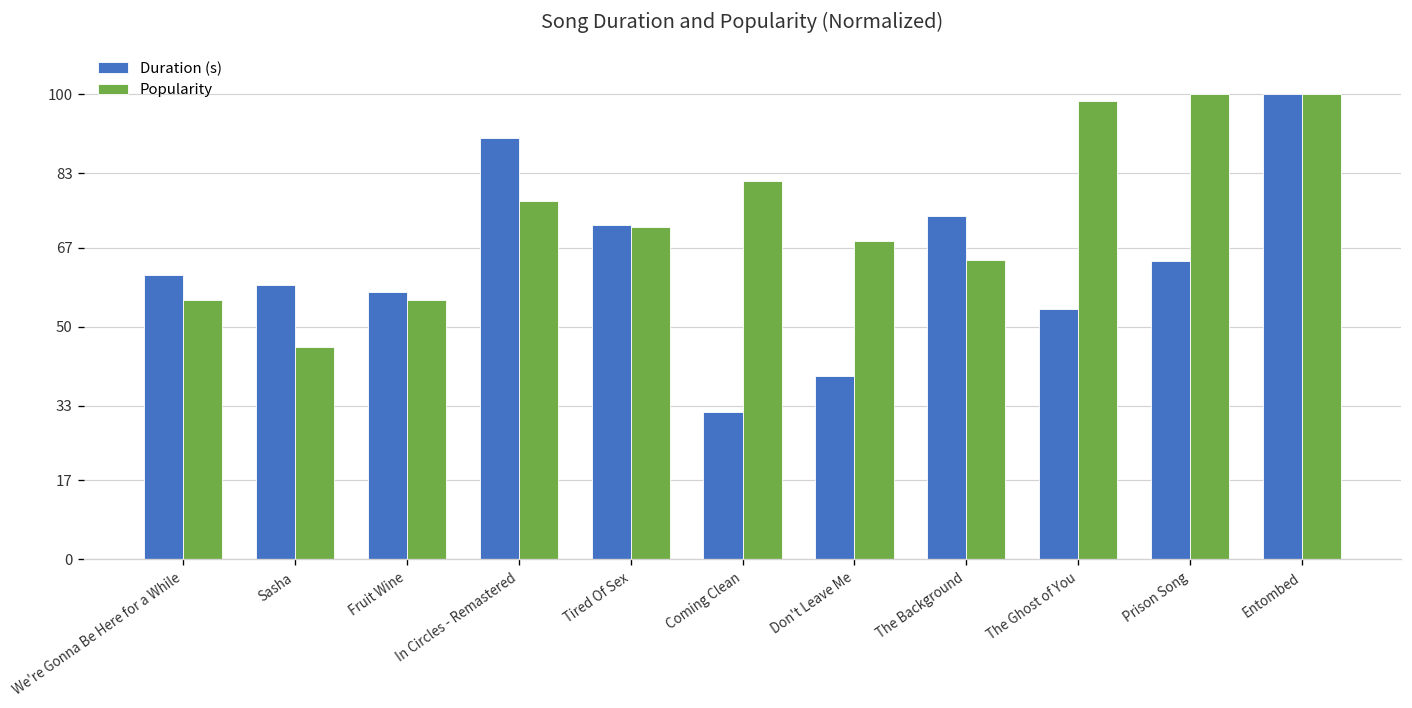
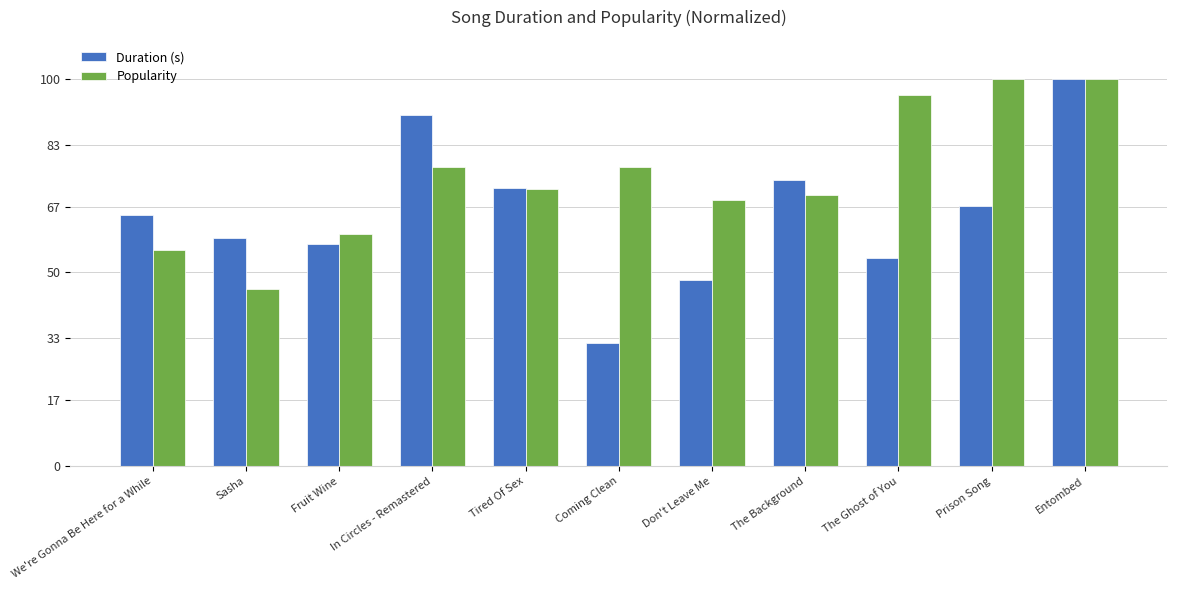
Duration (s), We're Gonna Be Here for a While: 61 -> 65
Popularity, Fruit Wine: 56 -> 60
Popularity, Coming Clean: 81 -> 77
Duration (s), Don't Leave Me: 40 -> 48
Popularity, The Background: 64 -> 70
Popularity, The Ghost of You: 99 -> 96
Duration (s), Prison Song: 64 -> 67
